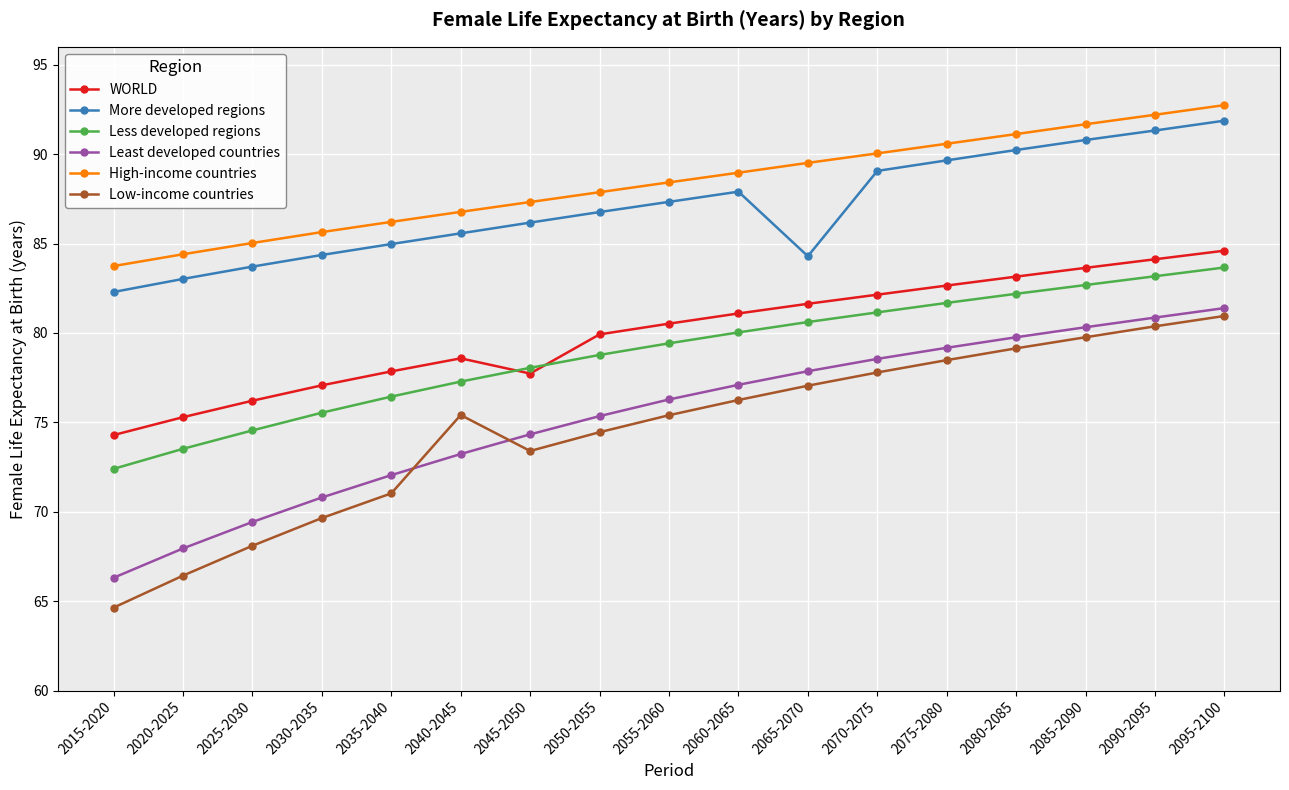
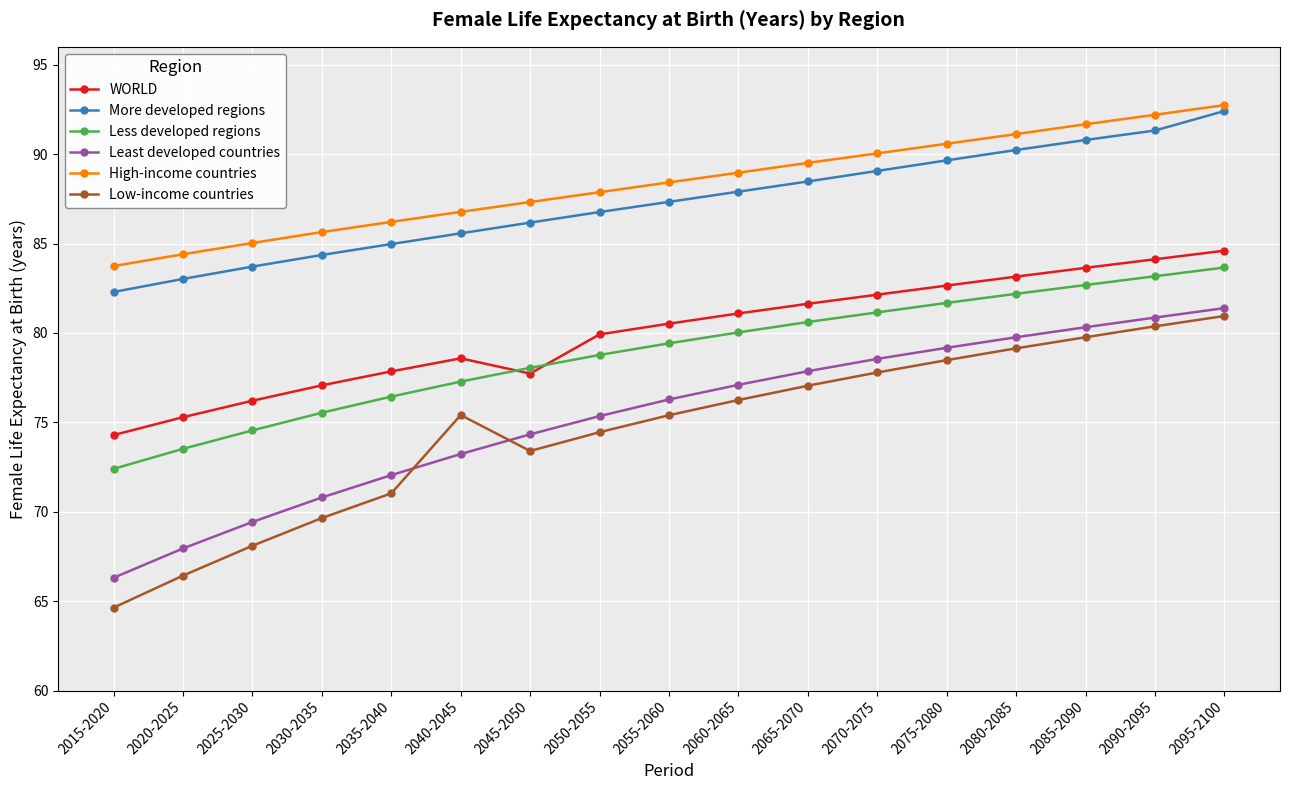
More developed regions, 2065-2070: 84.3 -> 88.5
More developed regions, 2095-2100: 91.9 -> 92.4
